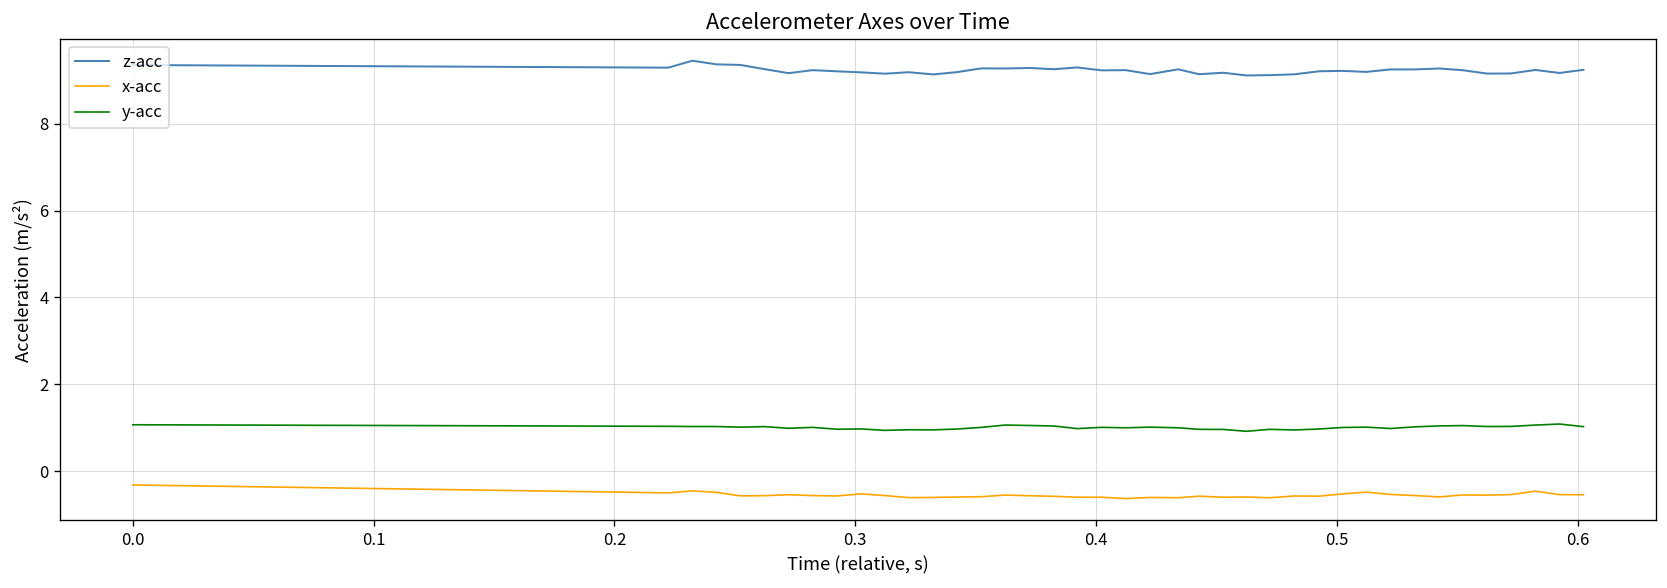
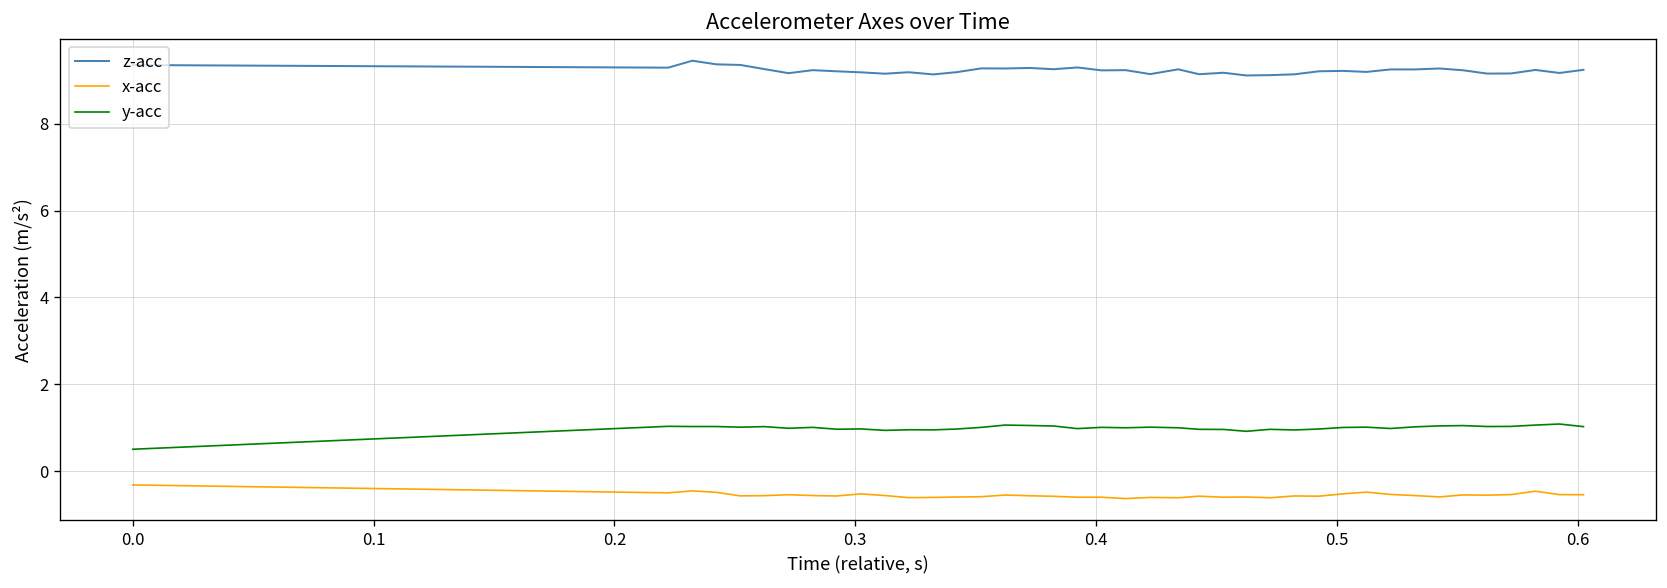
y-acc, 0.0: 1.1 -> 0.5
